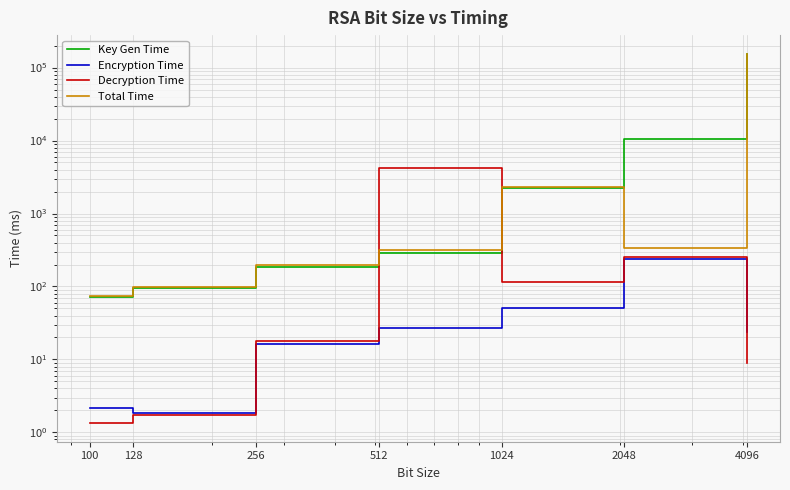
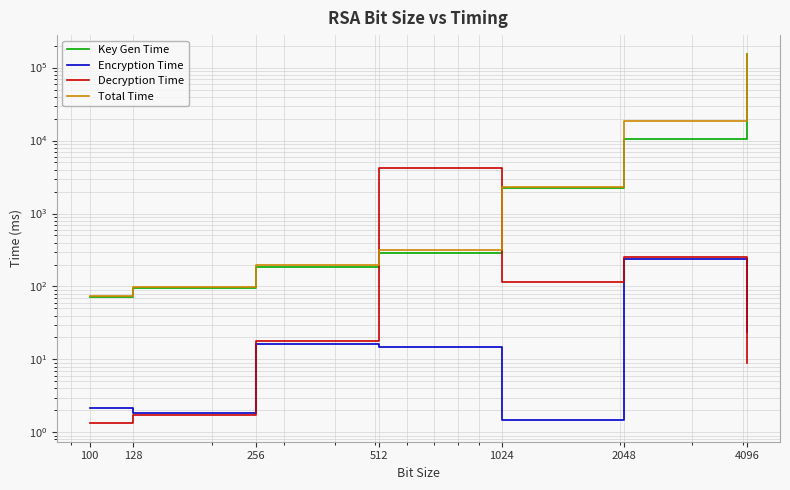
Encryption Time, 512: 27 -> 15
Encryption Time, 1024: 50 -> 1.5
Total Time, 2048: 300 -> 18000
